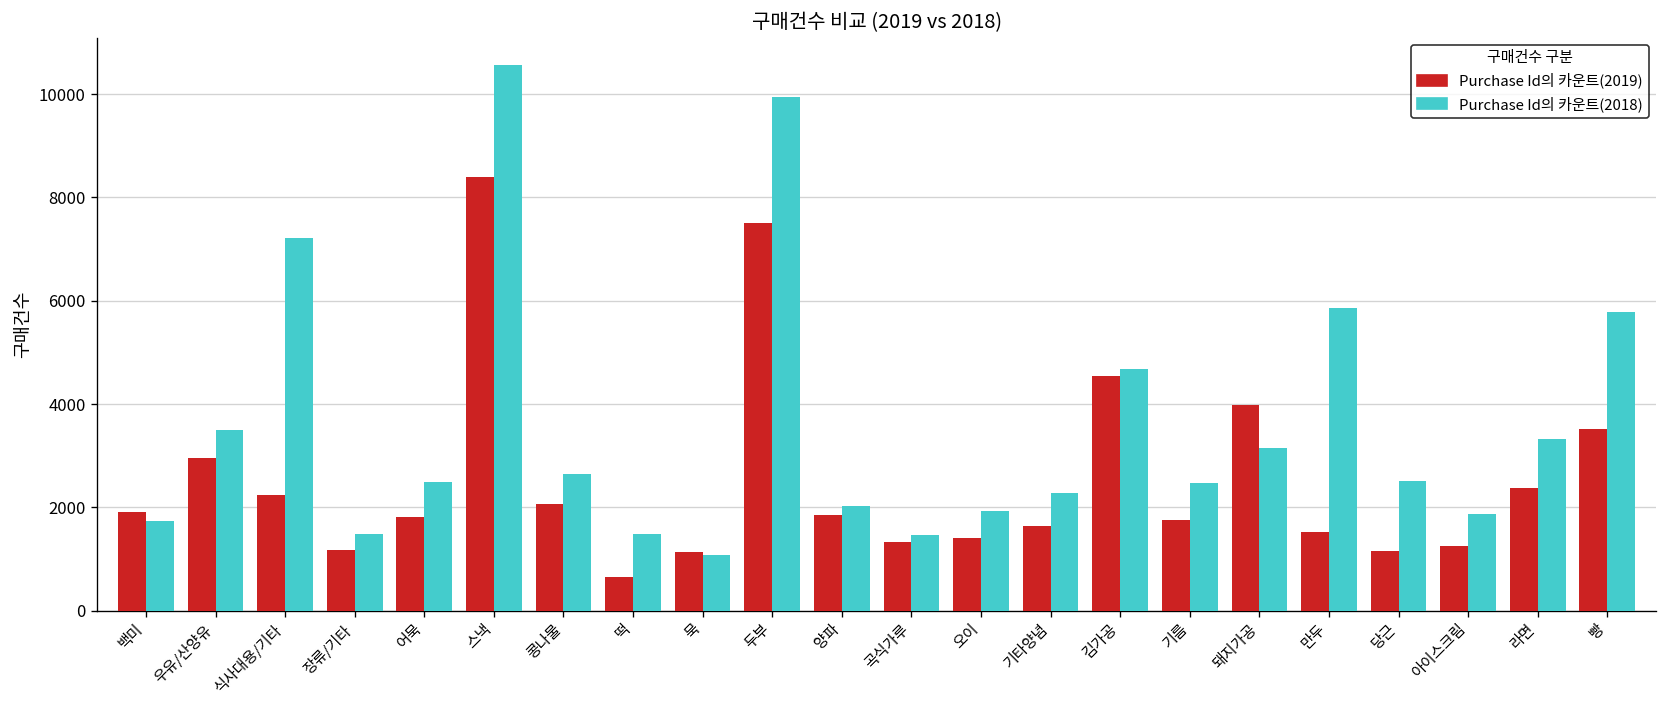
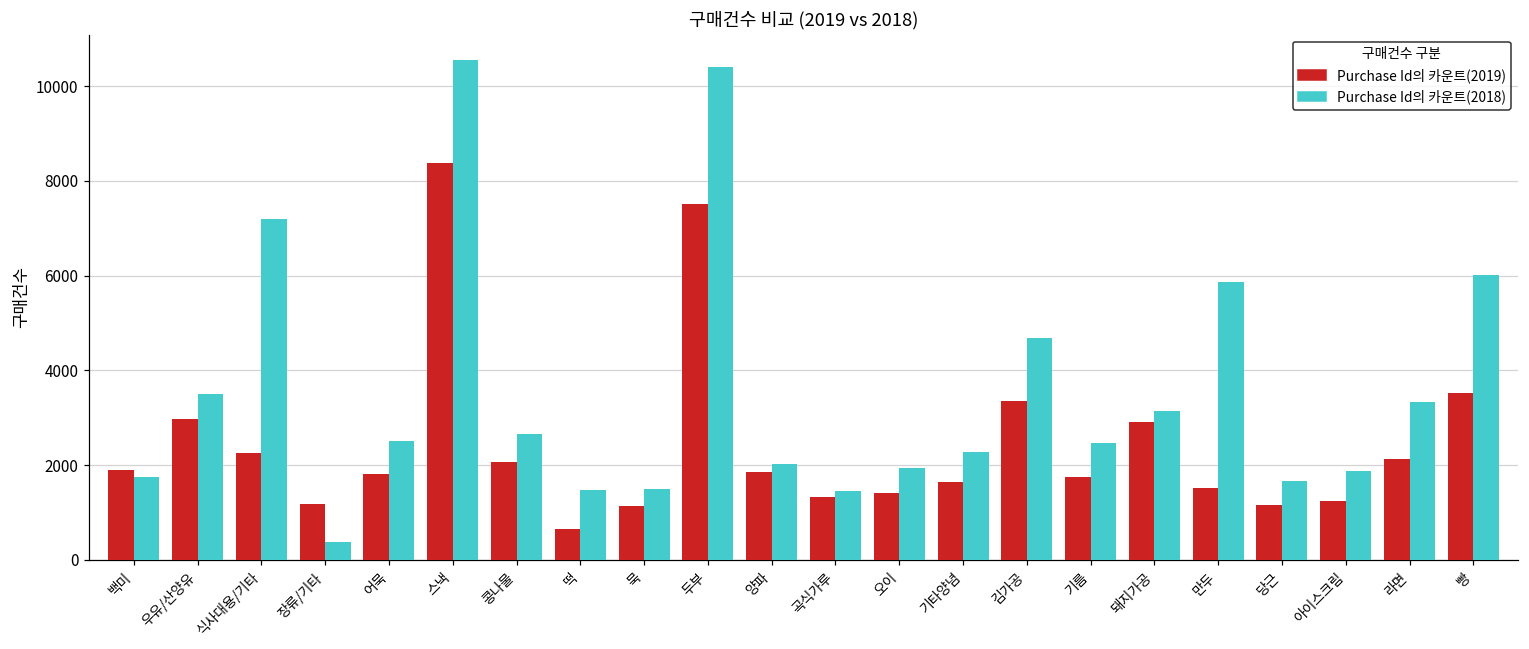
Purchase Id의 카운트(2018), 장류/기타: 1500 -> 400
Purchase Id의 카운트(2018), 묵: 1100 -> 1500
Purchase Id의 카운트(2018), 두부: 10000 -> 10400
Purchase Id의 카운트(2019), 김가공: 4600 -> 3300
Purchase Id의 카운트(2019), 돼지가공: 4000 -> 2900
Purchase Id의 카운트(2018), 당근: 2500 -> 1700
Purchase Id의 카운트(2019), 라면: 2400 -> 2100
Purchase Id의 카운트(2018), 빵: 5800 -> 6000
